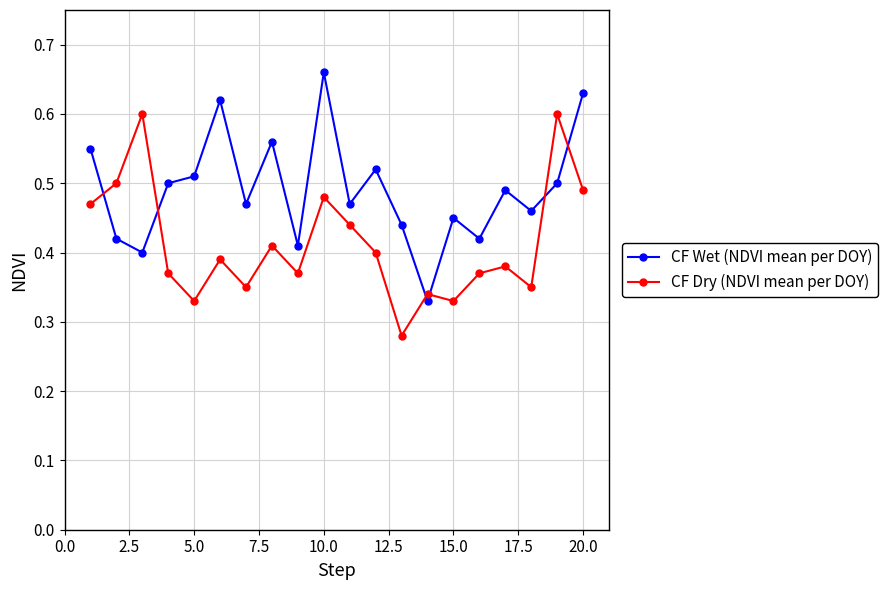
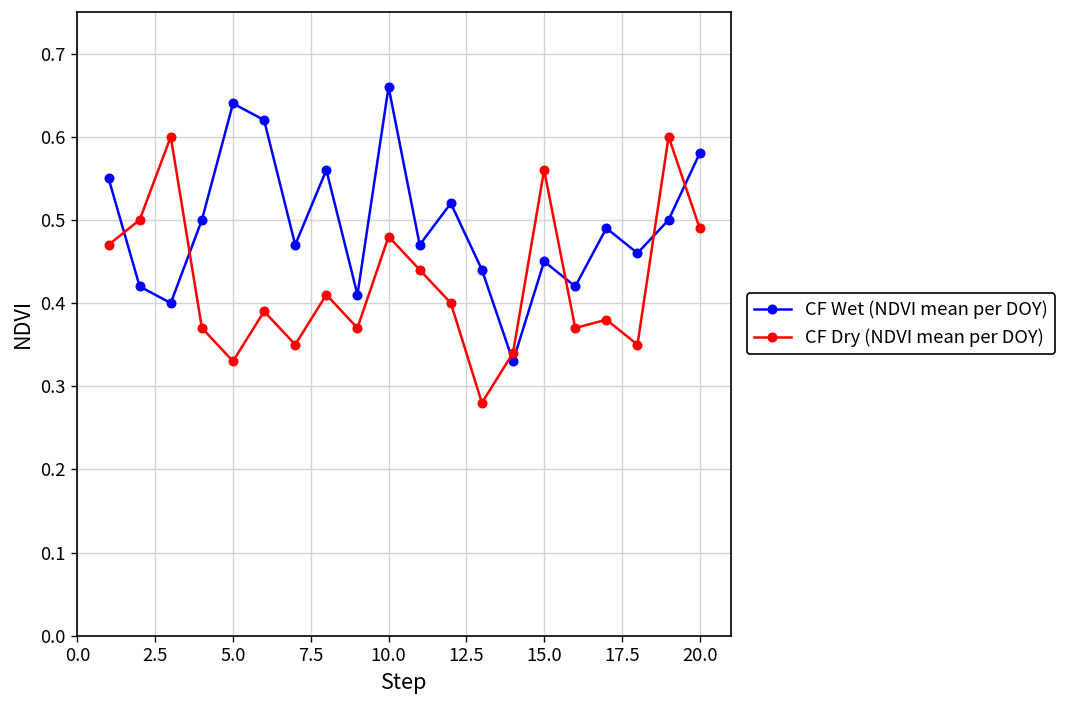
CF Wet (NDVI mean per DOY), 5.0: 0.51 -> 0.64
CF Dry (NDVI mean per DOY), 15.0: 0.33 -> 0.56
CF Wet (NDVI mean per DOY), 20.0: 0.63 -> 0.58
